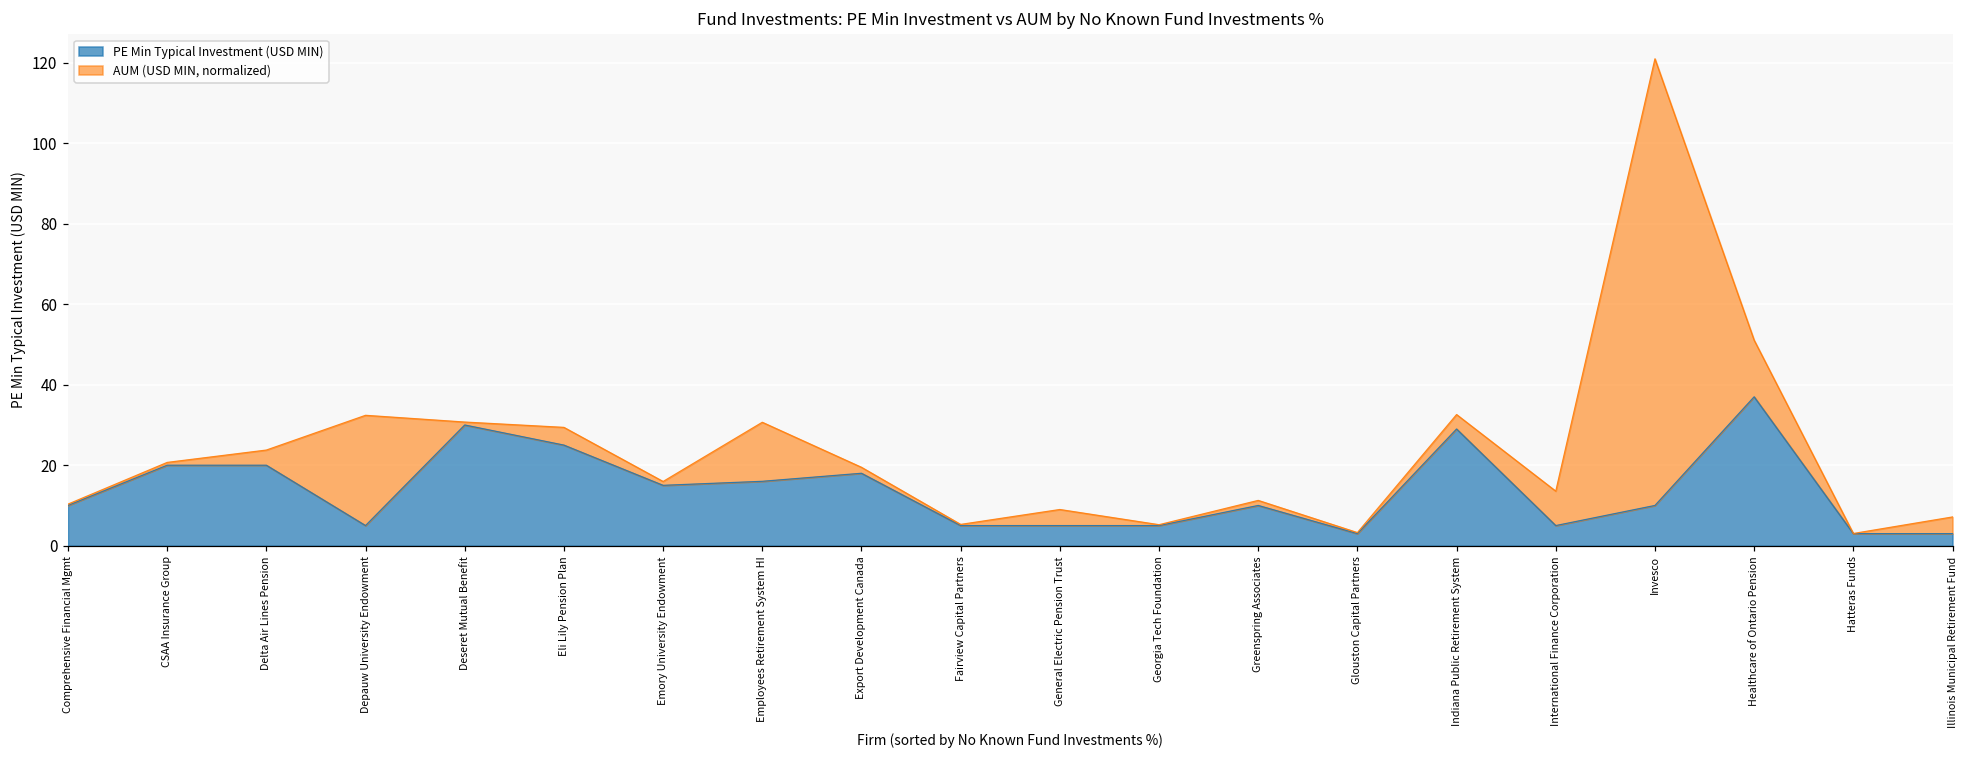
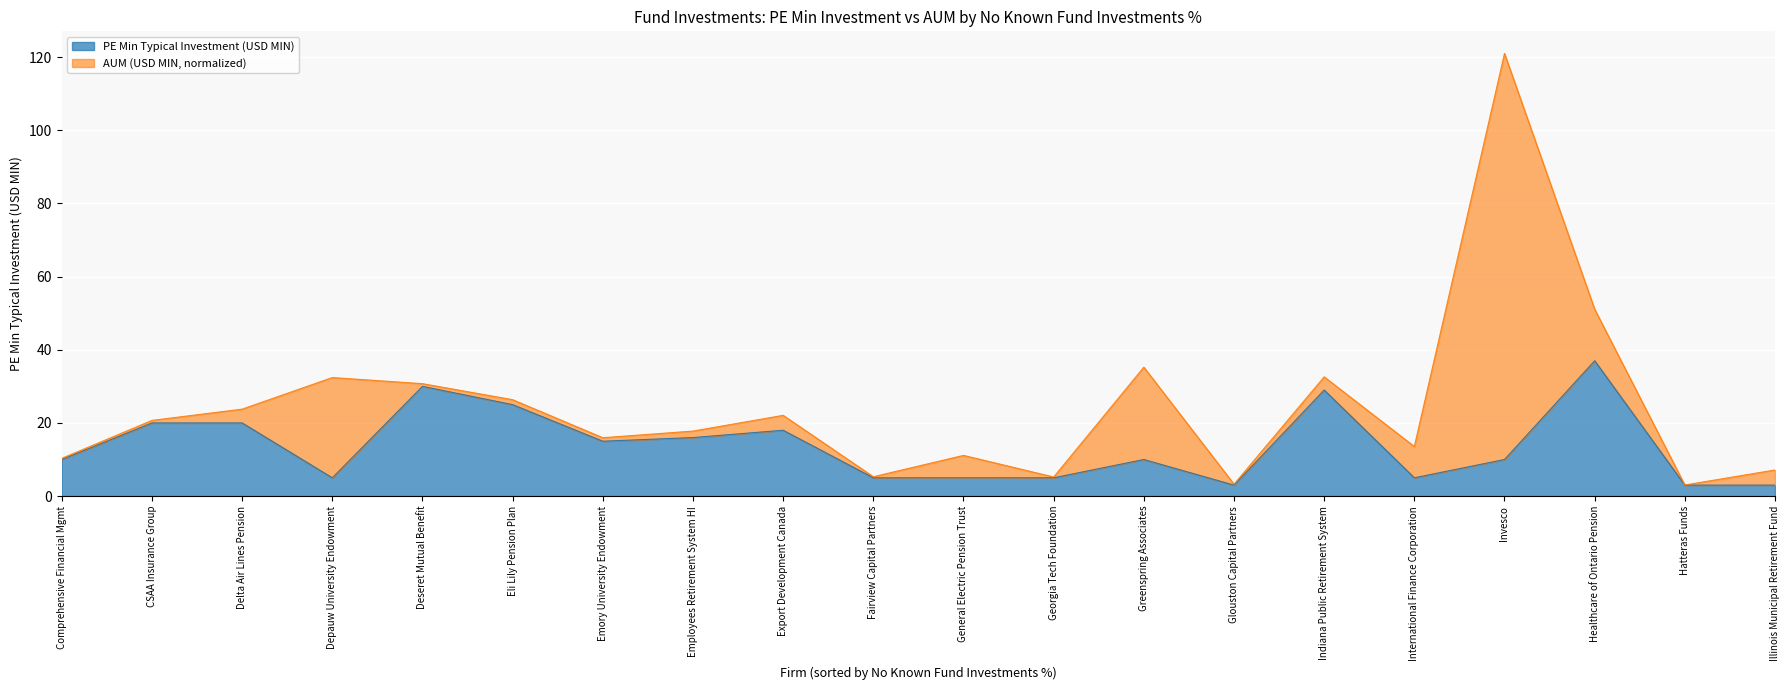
AUM (USD MIN, normalized), Eli Lily Pension Plan: 4 -> 1
AUM (USD MIN, normalized), Employees Retirement System HI: 15 -> 2
AUM (USD MIN, normalized), Export Development Canada: 1 -> 4
AUM (USD MIN, normalized), General Electric Pension Trust: 4 -> 6
AUM (USD MIN, normalized), Greenspring Associates: 1 -> 25
